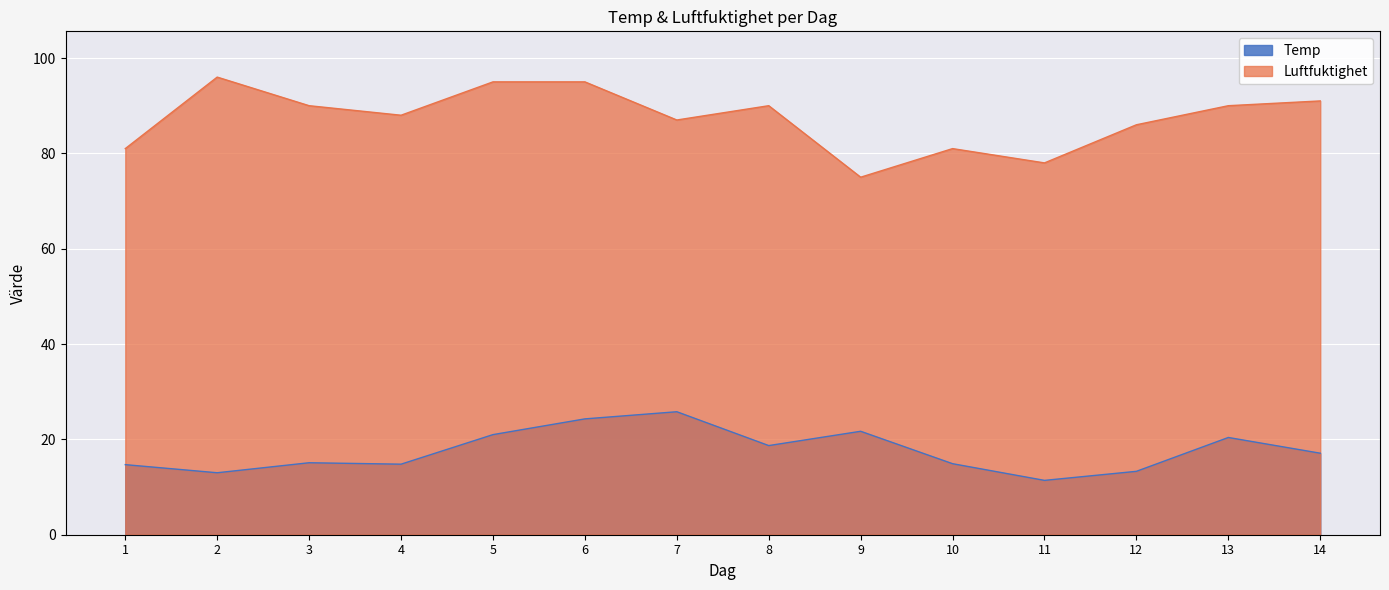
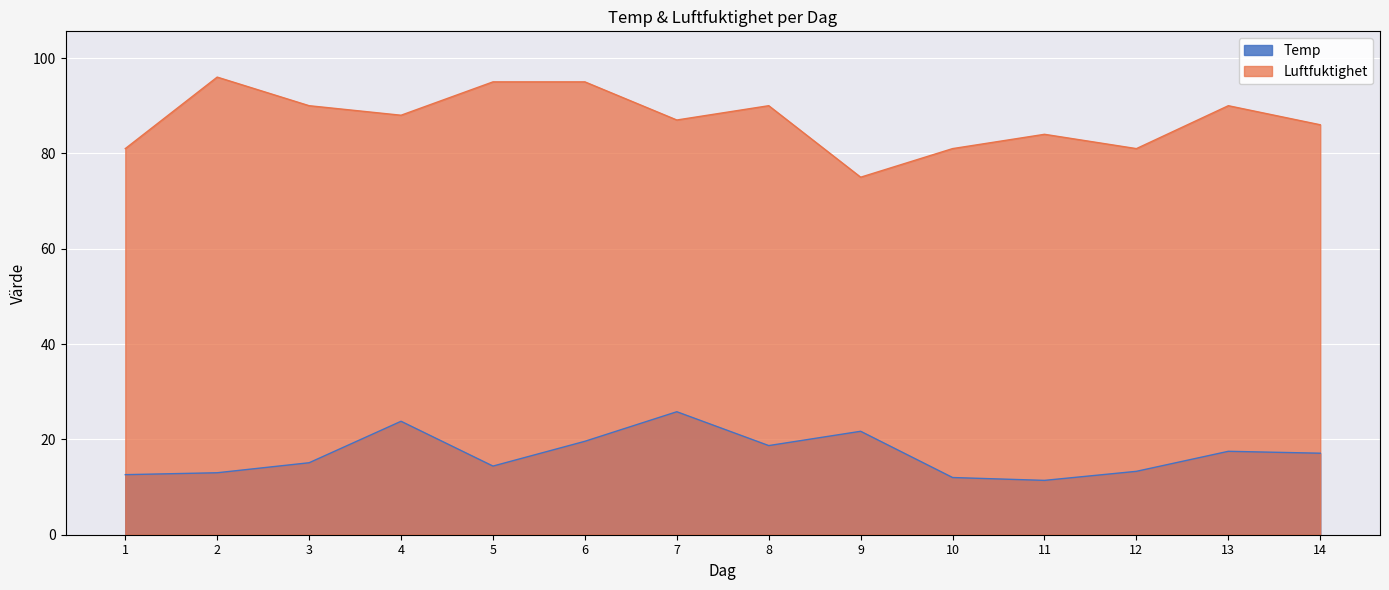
Temp, 1: 15 -> 13
Temp, 4: 15 -> 24
Temp, 5: 21 -> 14
Temp, 6: 24 -> 20
Temp, 10: 15 -> 12
Luftfuktighet, 11: 78 -> 84
Luftfuktighet, 12: 86 -> 81
Temp, 13: 20 -> 18
Luftfuktighet, 14: 91 -> 86
